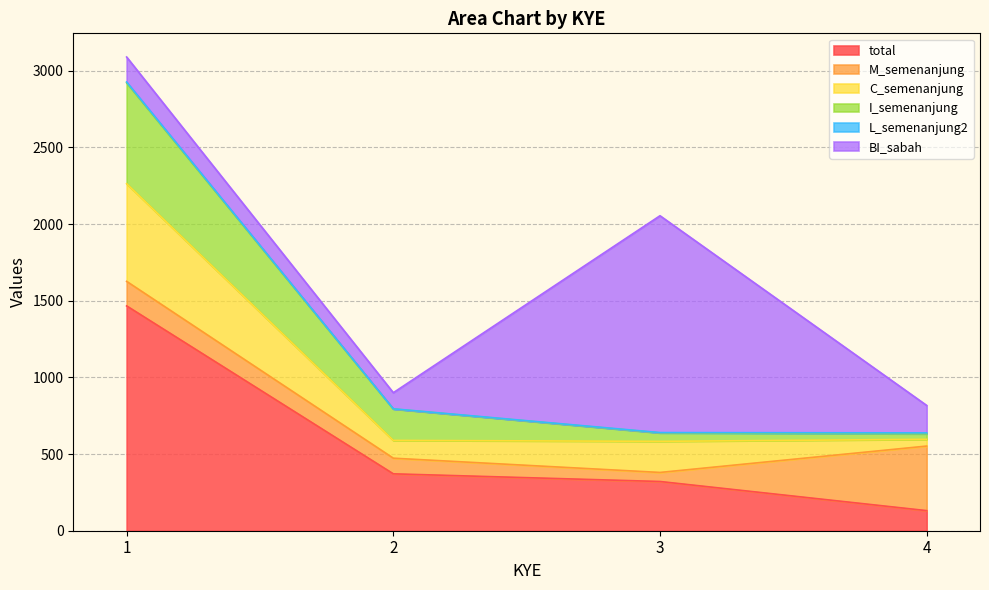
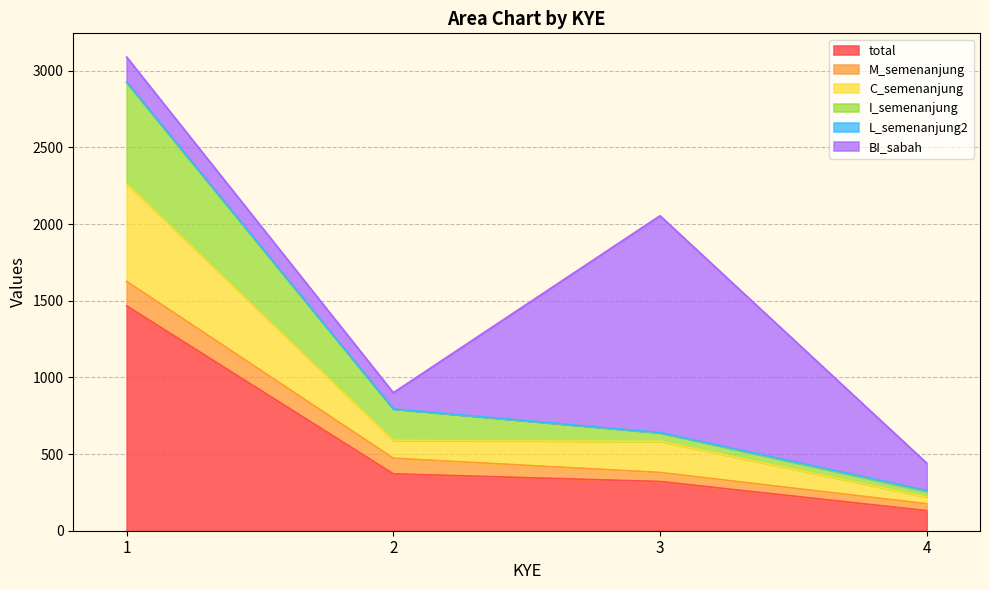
M_semenanjung, 4: 420 -> 50
